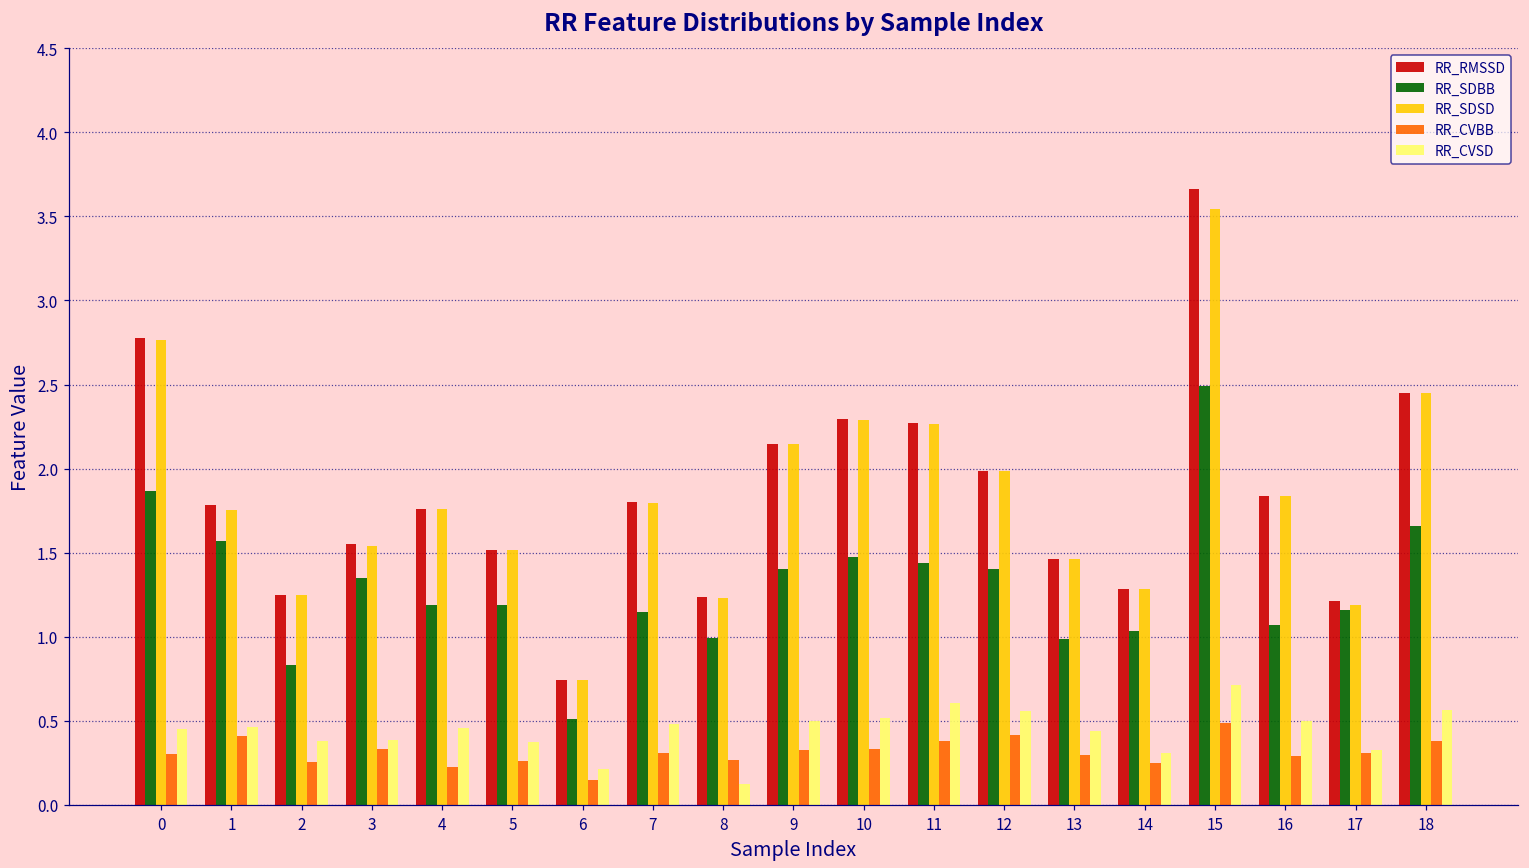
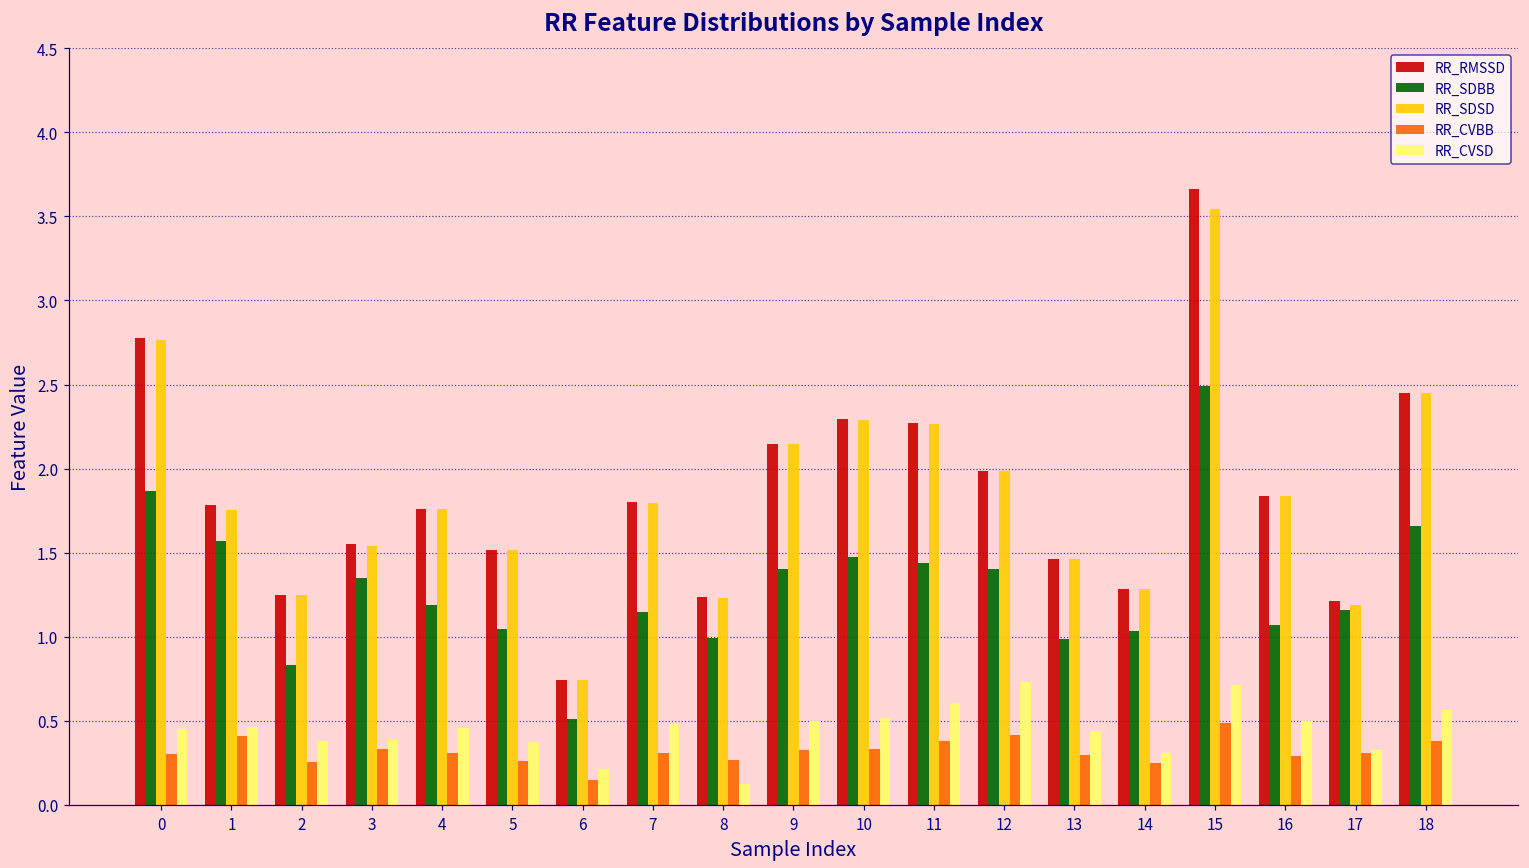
RR_CVBB, 4: 0.23 -> 0.31
RR_SDBB, 5: 1.19 -> 1.05
RR_CVSD, 12: 0.56 -> 0.73
